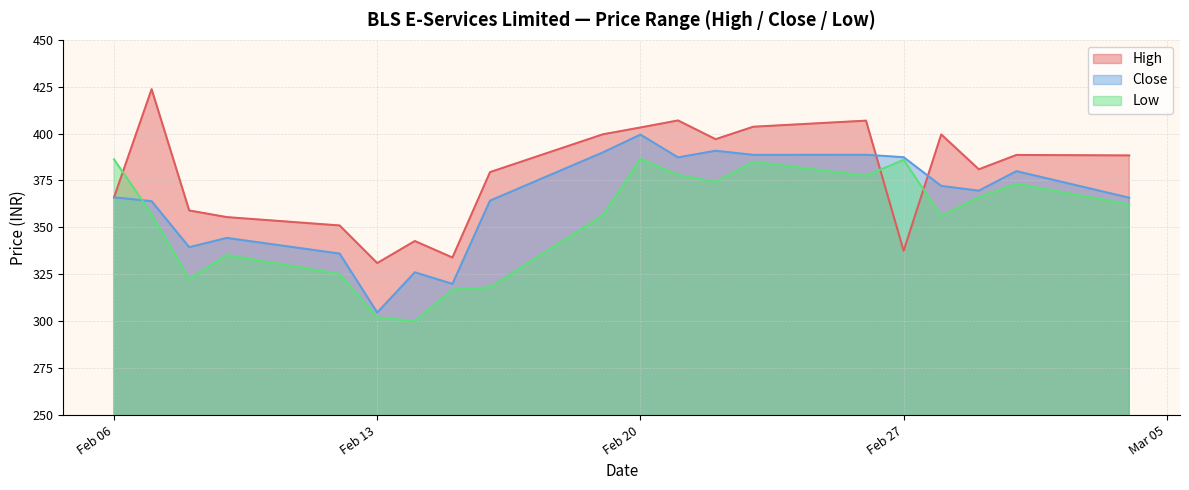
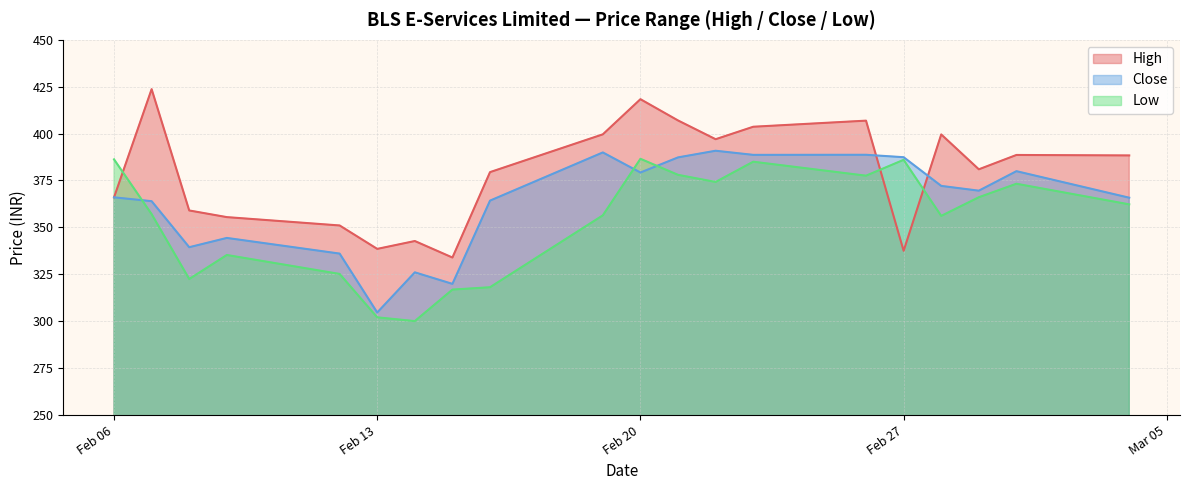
High, Feb 13: 331 -> 339
High, Feb 20: 403 -> 418
Close, Feb 20: 399 -> 379
